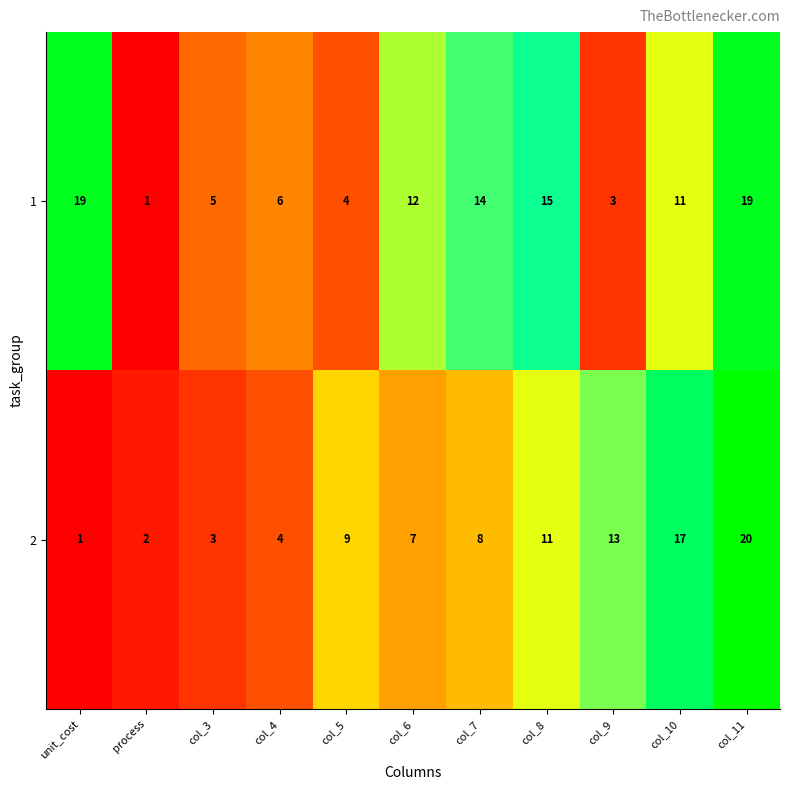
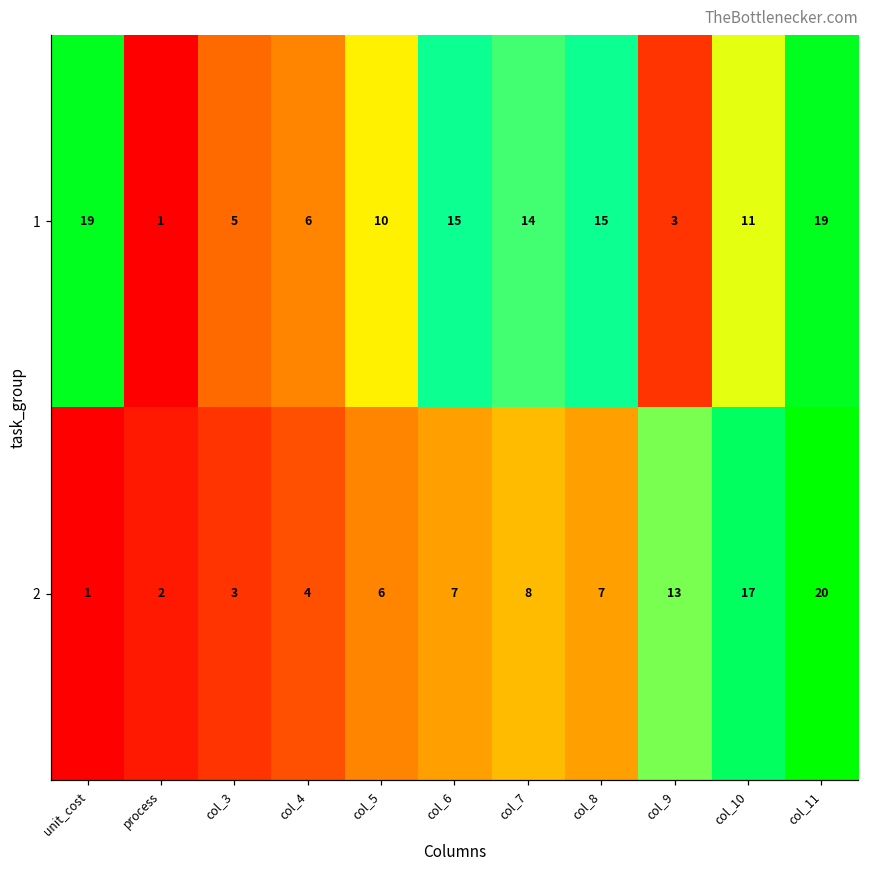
1, col_5: 4 -> 10
1, col_6: 12 -> 15
2, col_5: 9 -> 6
2, col_8: 11 -> 7
